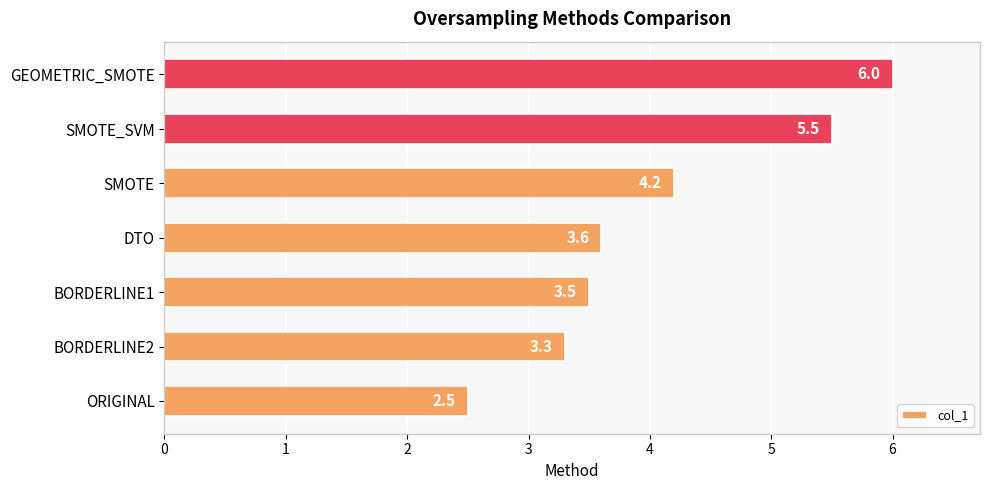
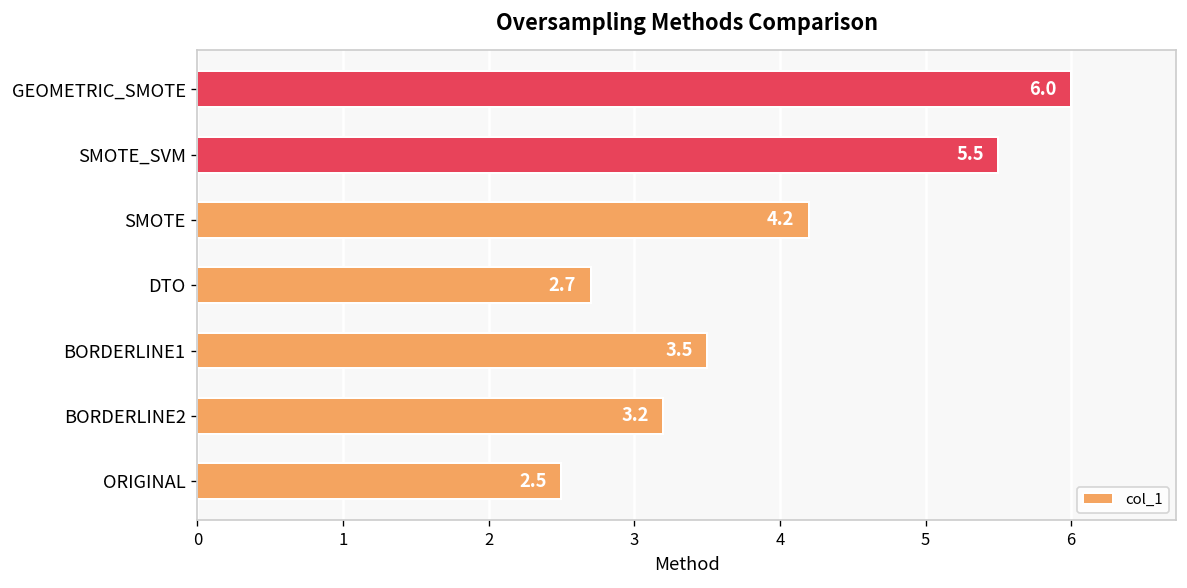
DTO: 3.6 -> 2.7
BORDERLINE2: 3.3 -> 3.2
